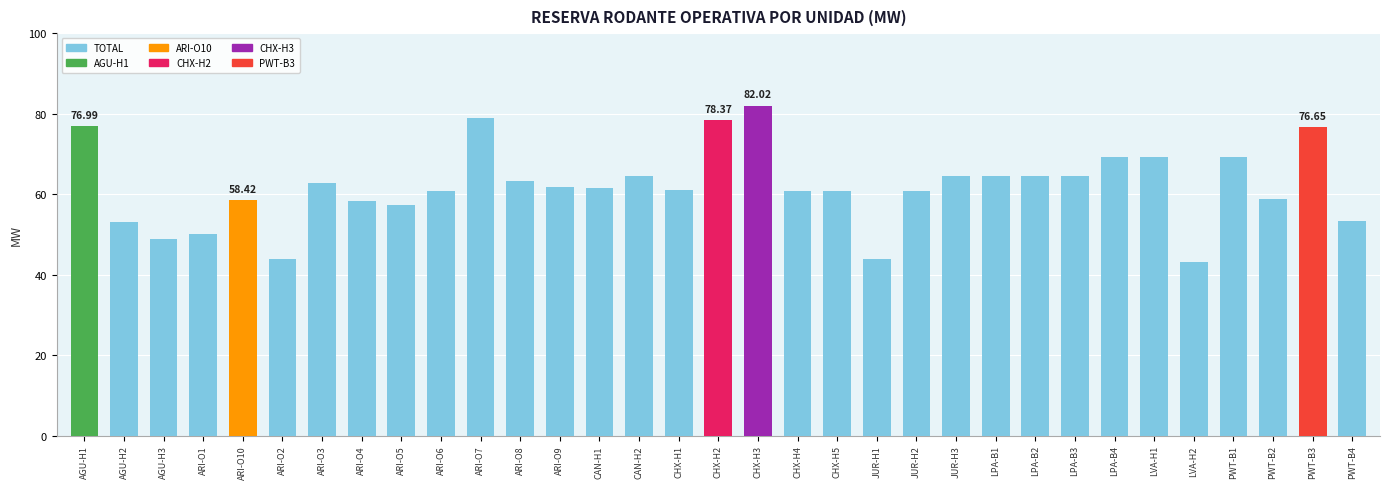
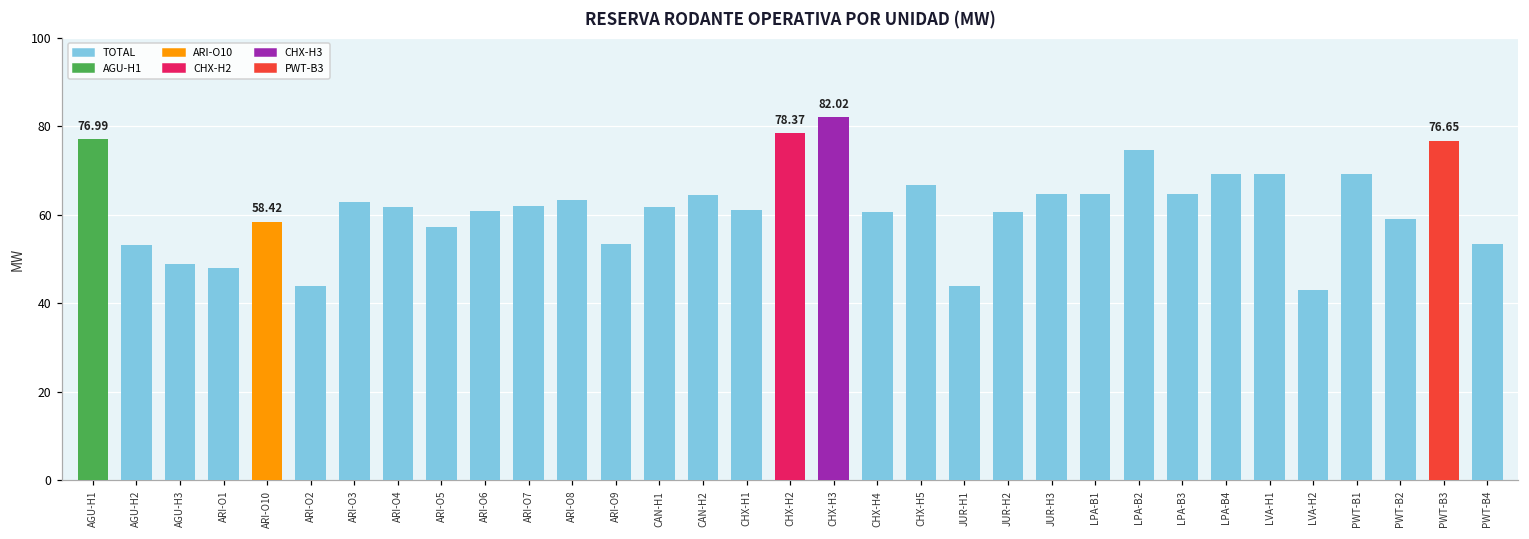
ARI-O1: 50 -> 48
ARI-O4: 58 -> 62
ARI-O7: 79 -> 62
ARI-O9: 62 -> 53
CHX-H5: 61 -> 67
LPA-B2: 65 -> 75
